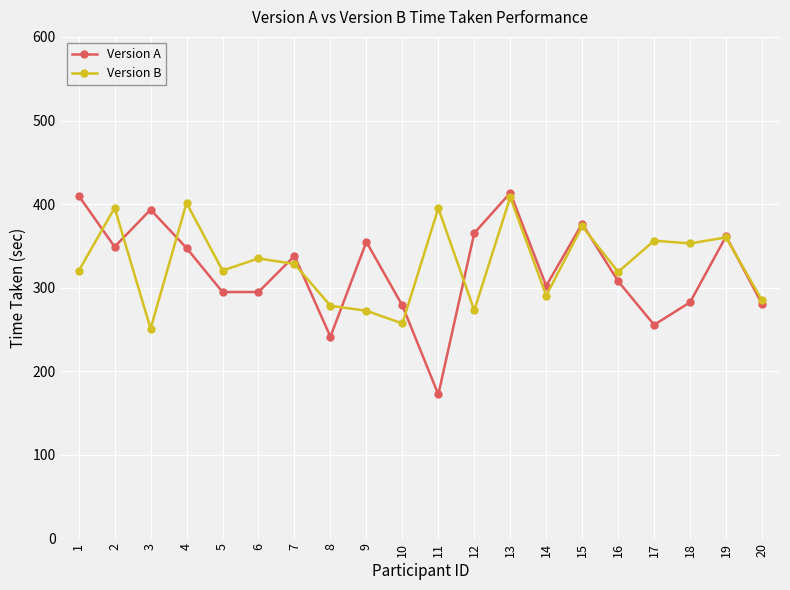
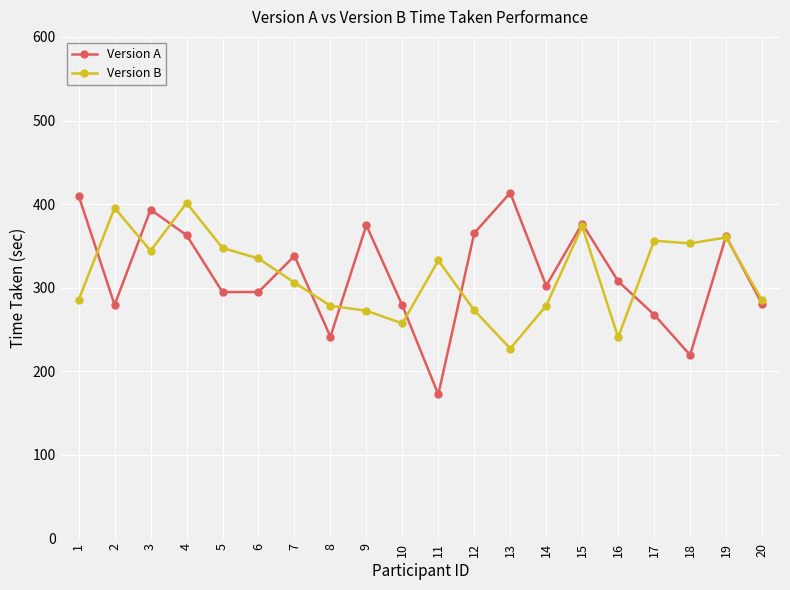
Version B, 1: 320 -> 290
Version A, 2: 350 -> 280
Version B, 3: 250 -> 340
Version A, 4: 350 -> 360
Version B, 5: 320 -> 350
Version B, 7: 330 -> 310
Version A, 9: 350 -> 370
Version B, 11: 400 -> 330
Version B, 13: 410 -> 230
Version B, 14: 290 -> 280
Version B, 16: 320 -> 240
Version A, 17: 260 -> 270
Version A, 18: 280 -> 220
